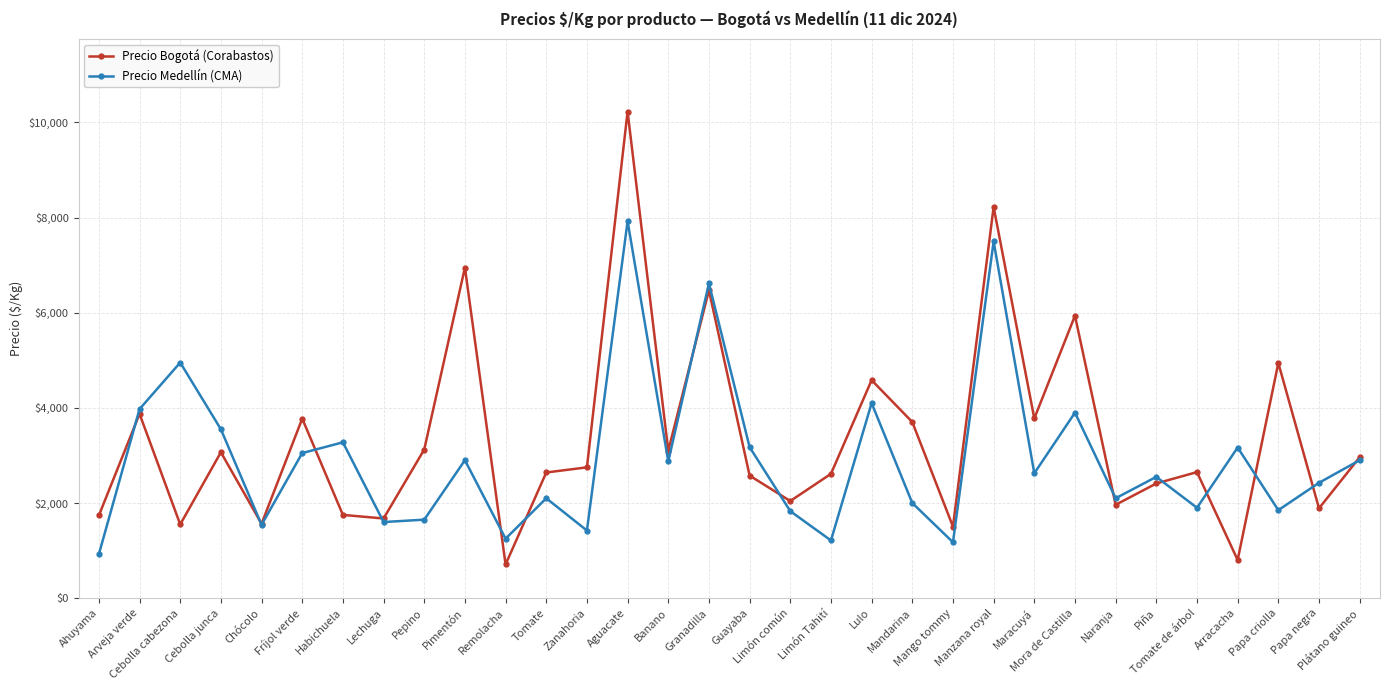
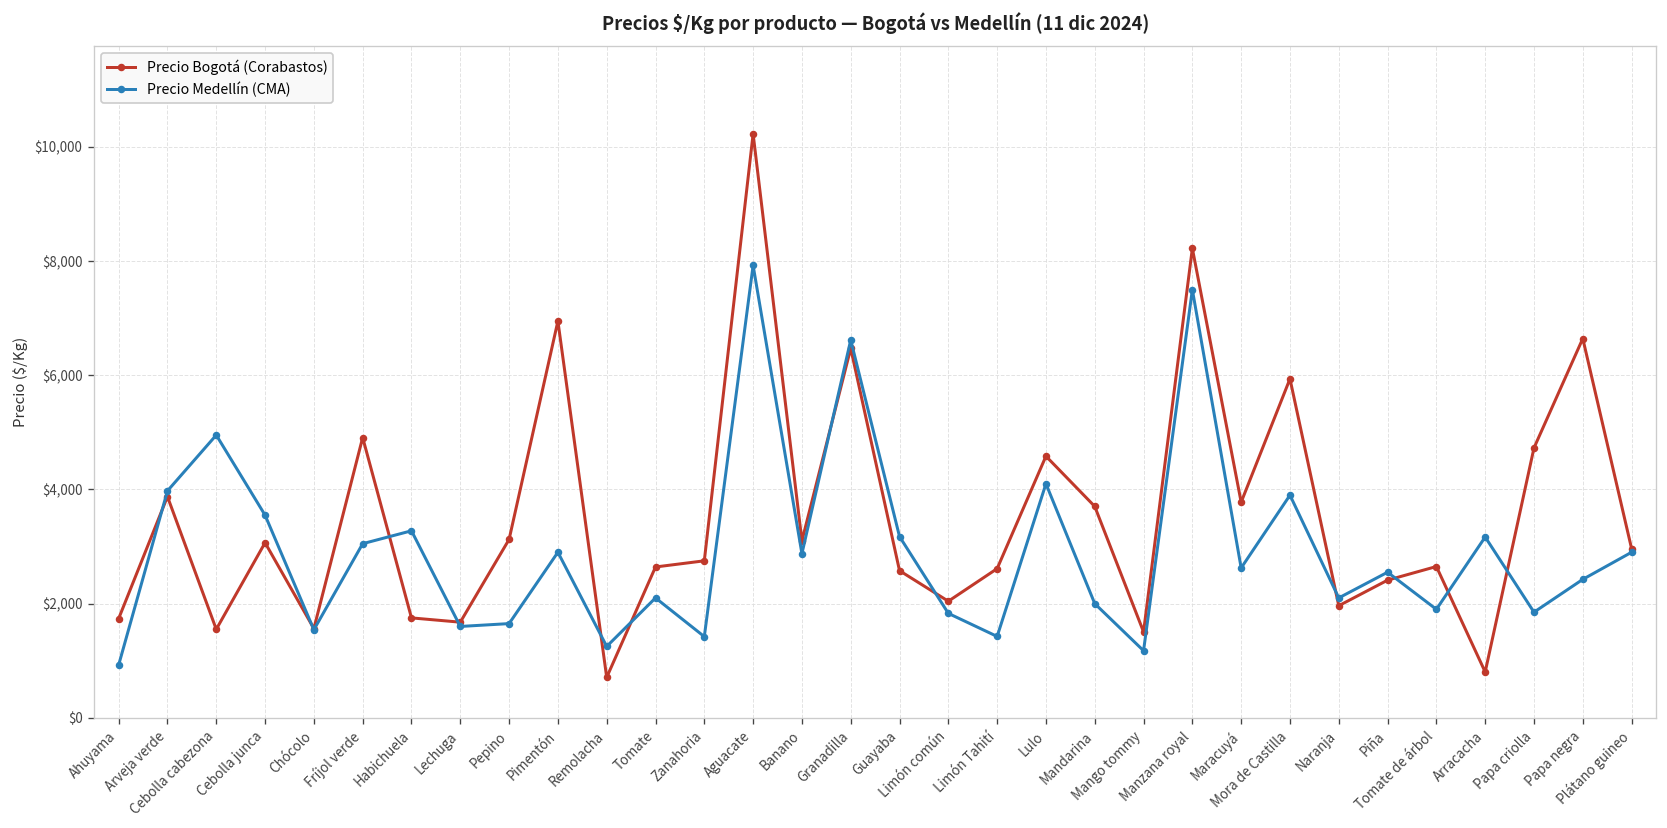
Precio Bogotá (Corabastos), Fríjol verde: $3,800 -> $4,900
Precio Medellín (CMA), Limón Tahití: $1,200 -> $1,400
Precio Bogotá (Corabastos), Papa criolla: $4,900 -> $4,700
Precio Bogotá (Corabastos), Papa negra: $1,900 -> $6,600
